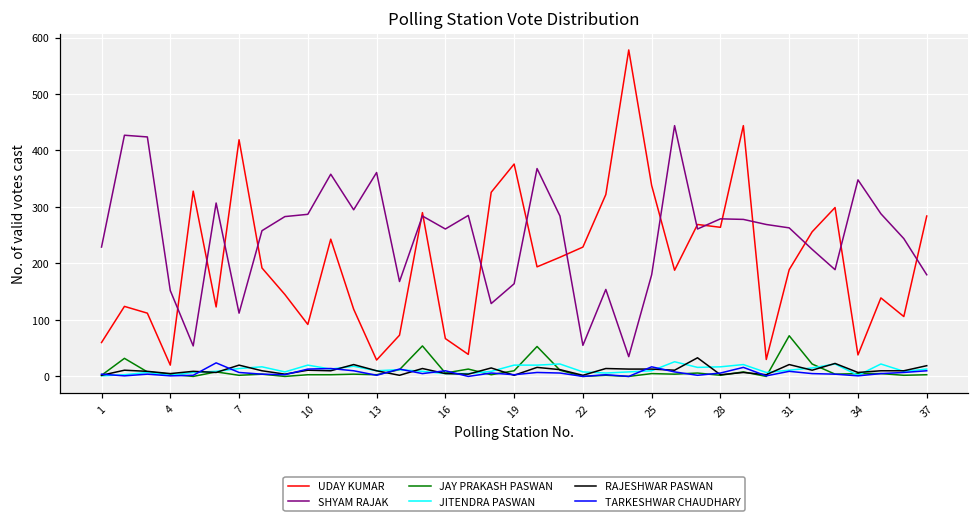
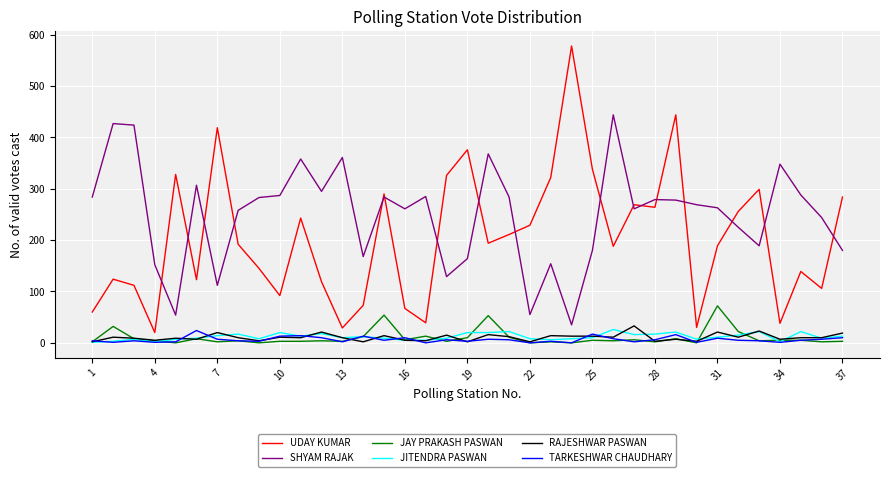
SHYAM RAJAK, 1: 230 -> 280
